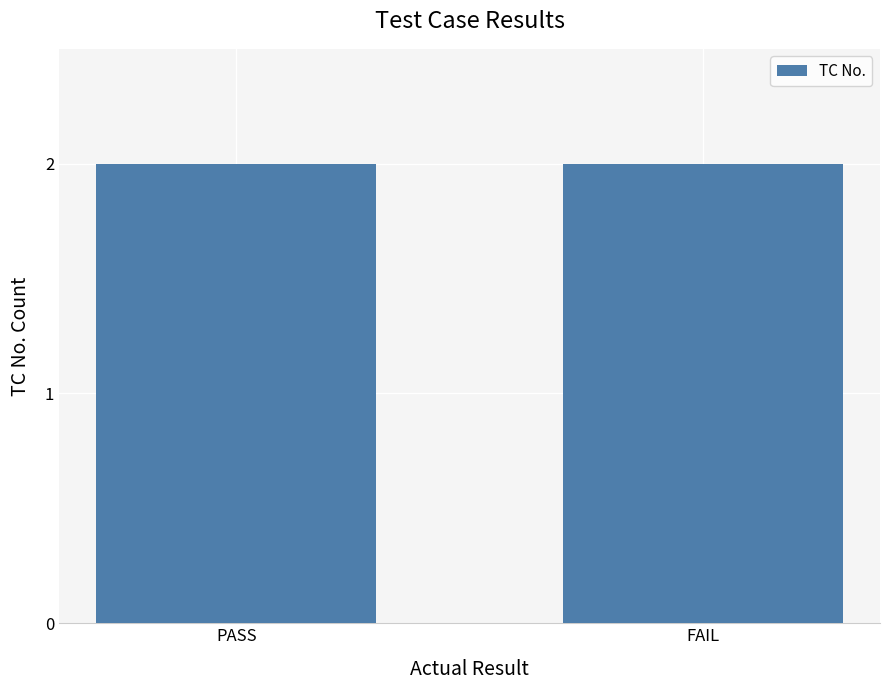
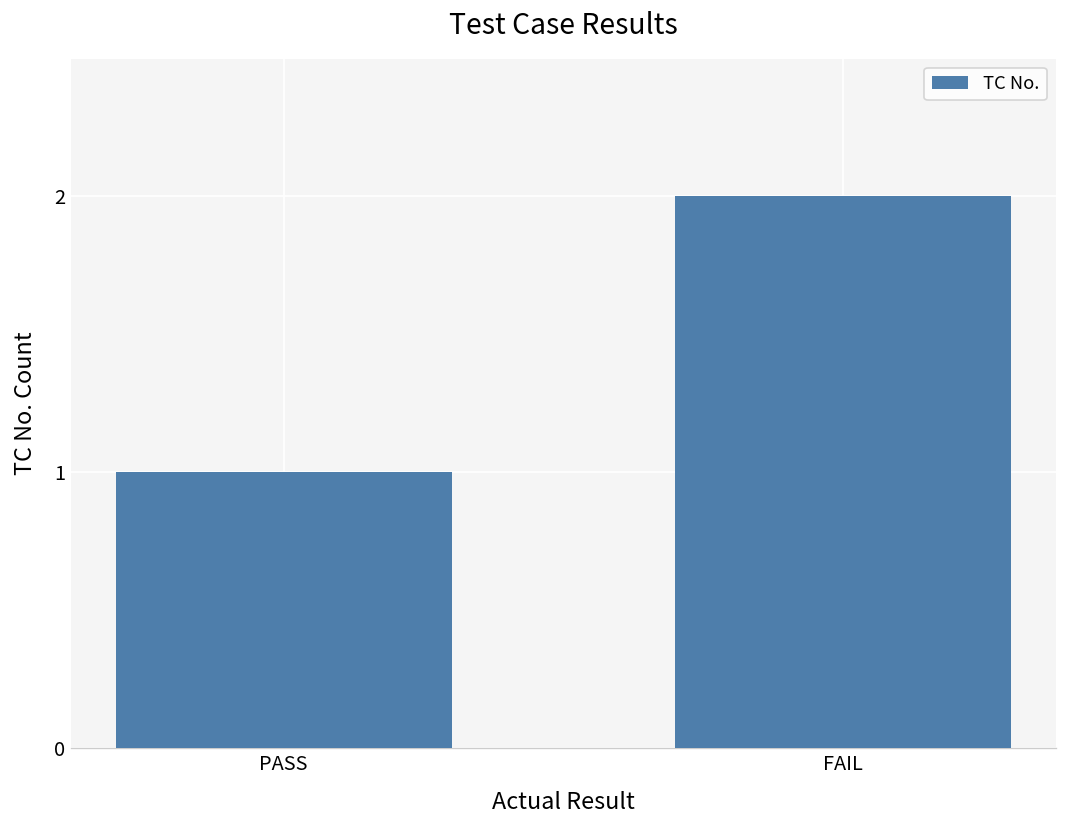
PASS: 2 -> 1
